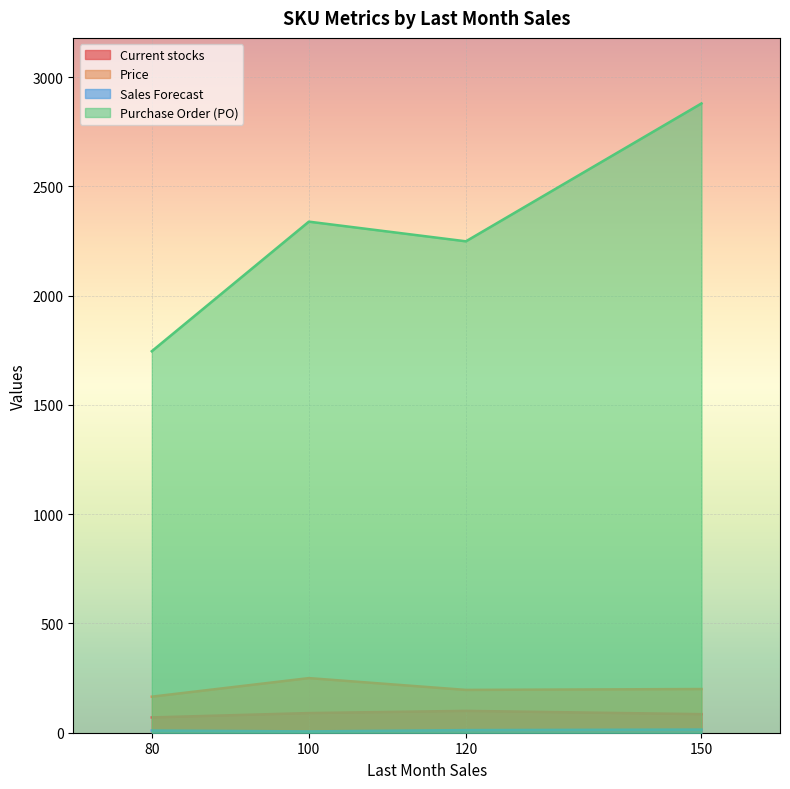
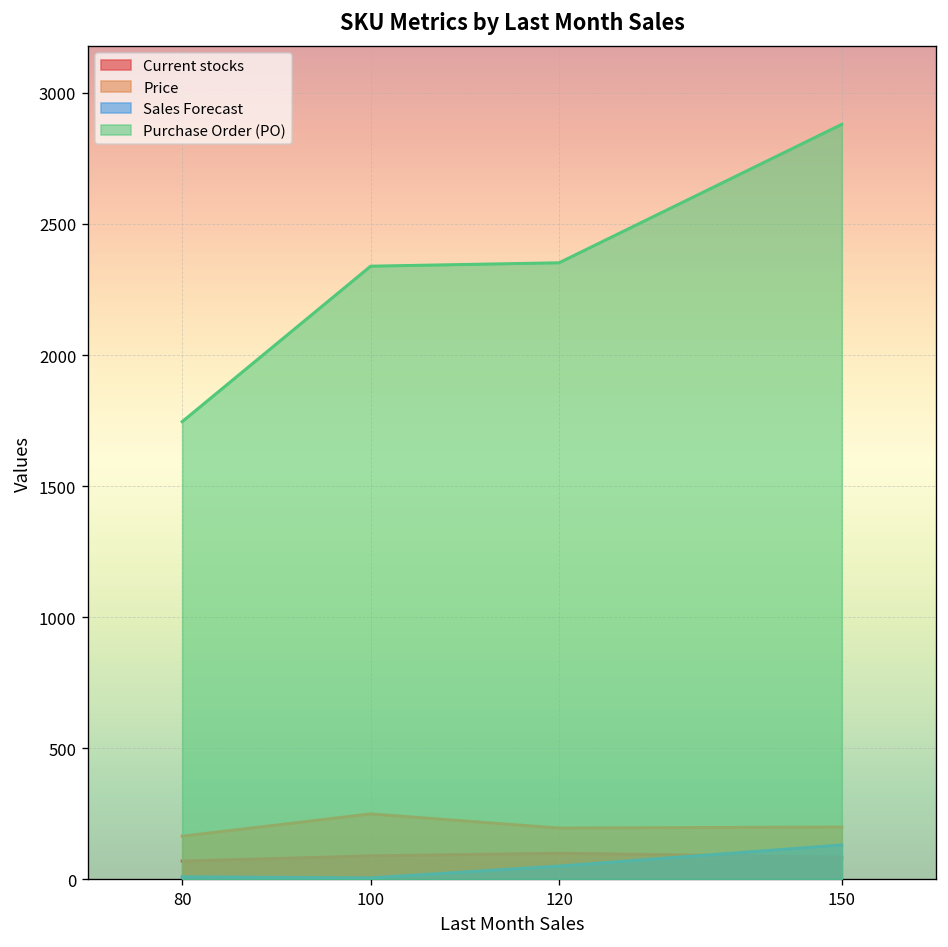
Sales Forecast, 120: 10 -> 50
Purchase Order (PO), 120: 2250 -> 2350
Sales Forecast, 150: 10 -> 130
